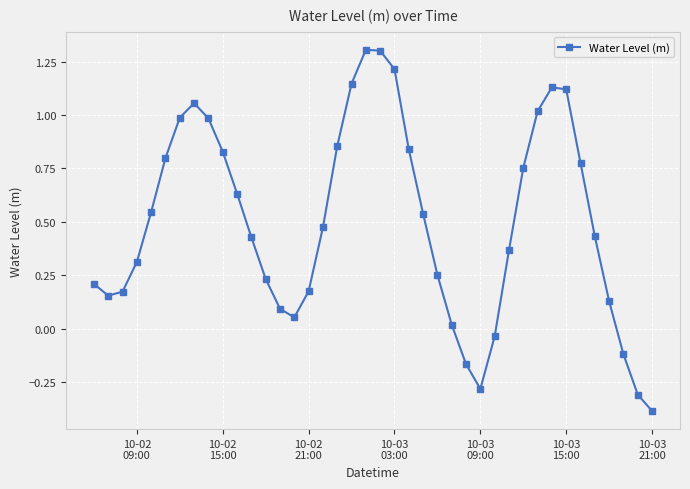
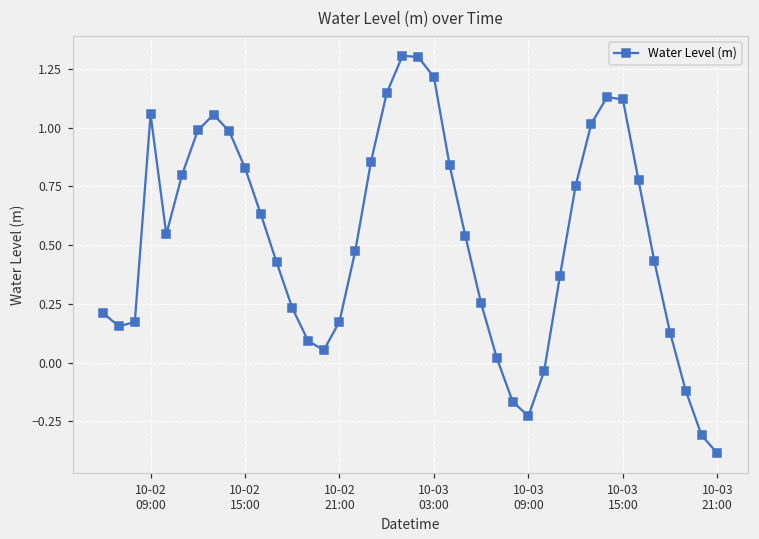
10-02 09:00: 0.31 -> 1.06
10-03 09:00: -0.28 -> -0.23
